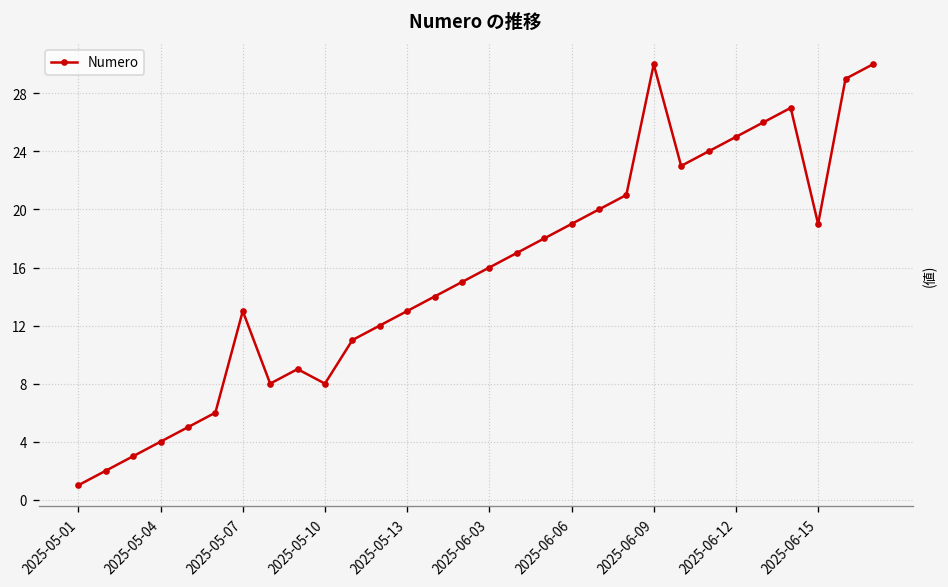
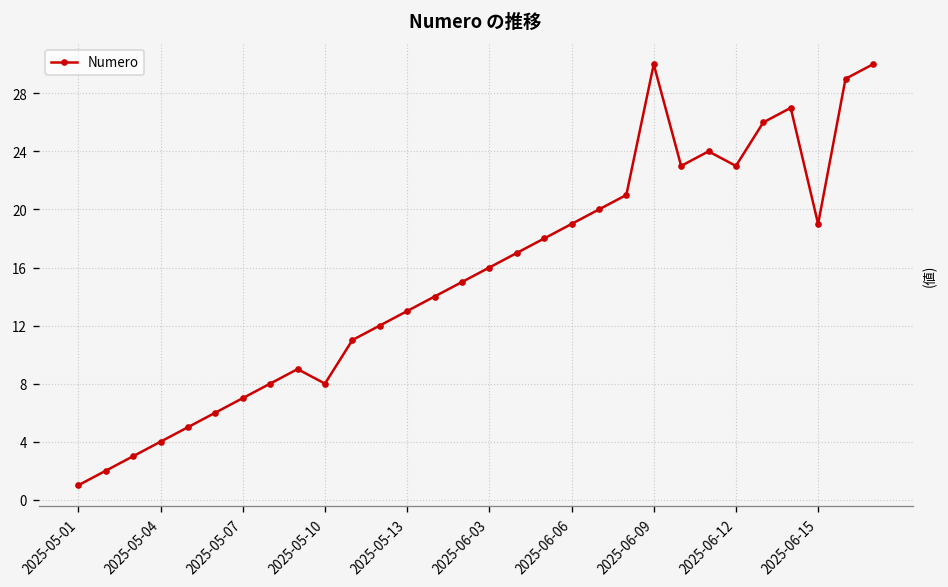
2025-05-07: 13 -> 7
2025-06-12: 25 -> 23
